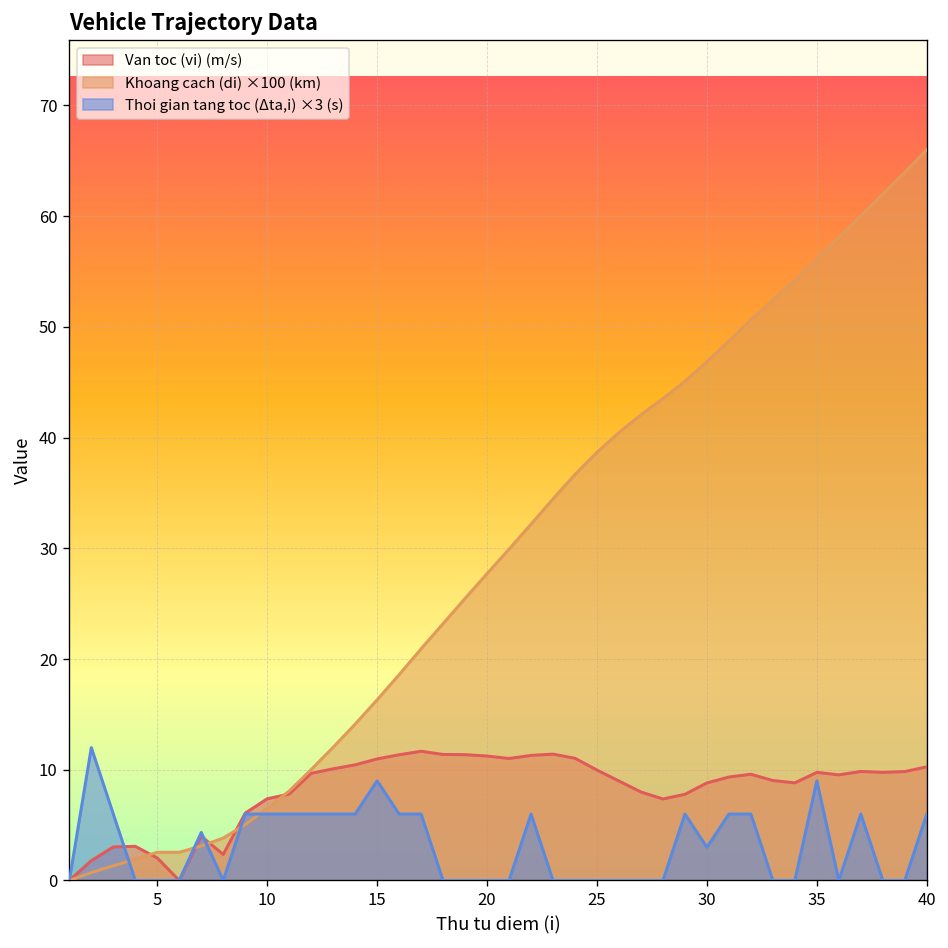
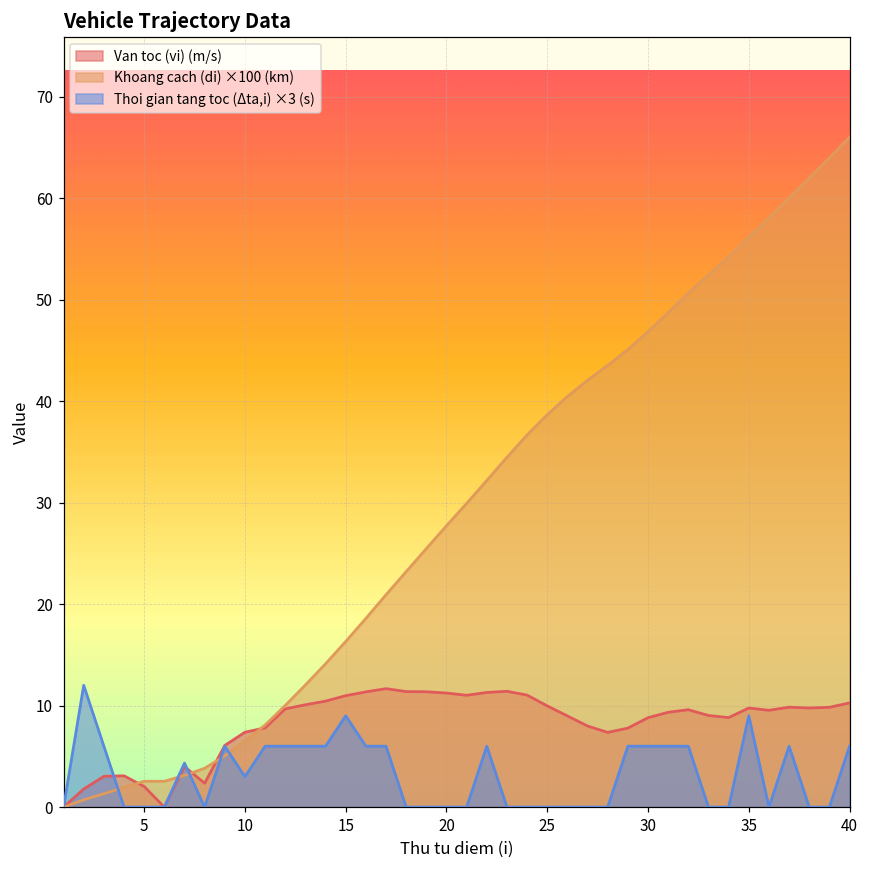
Thoi gian tang toc (Δta,i) ×3 (s), 10: 6 -> 3
Thoi gian tang toc (Δta,i) ×3 (s), 30: 3 -> 6
